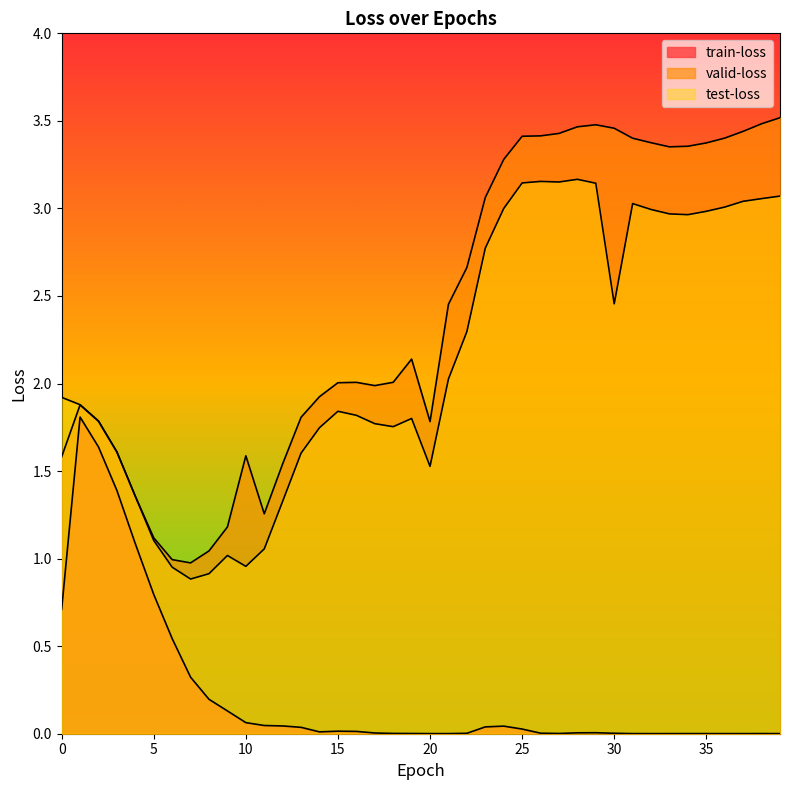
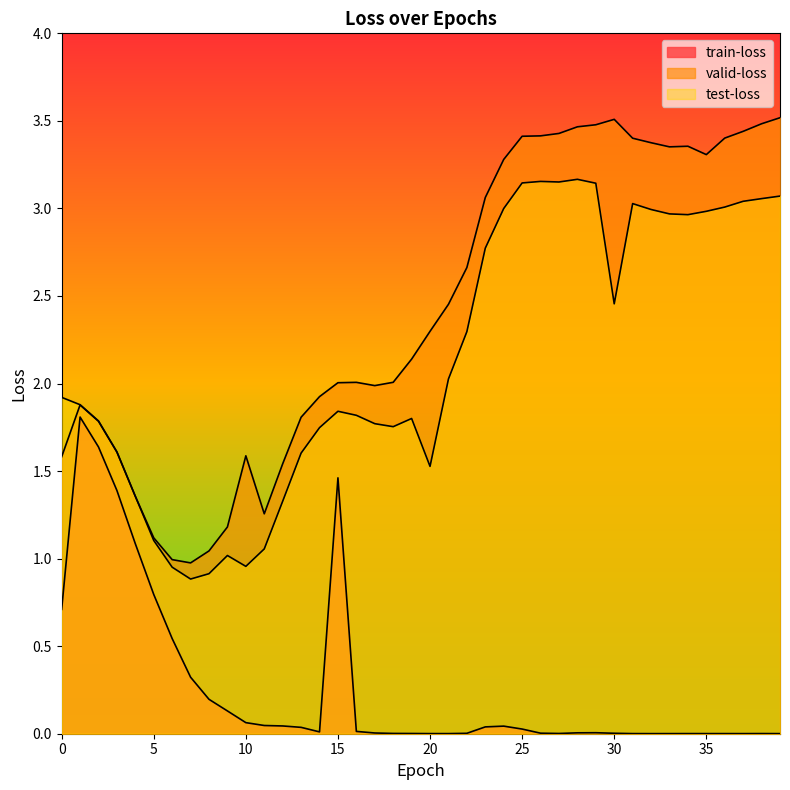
train-loss, 15: 0.01 -> 1.46
valid-loss, 20: 1.78 -> 2.30
valid-loss, 30: 3.46 -> 3.51
valid-loss, 35: 3.37 -> 3.31
